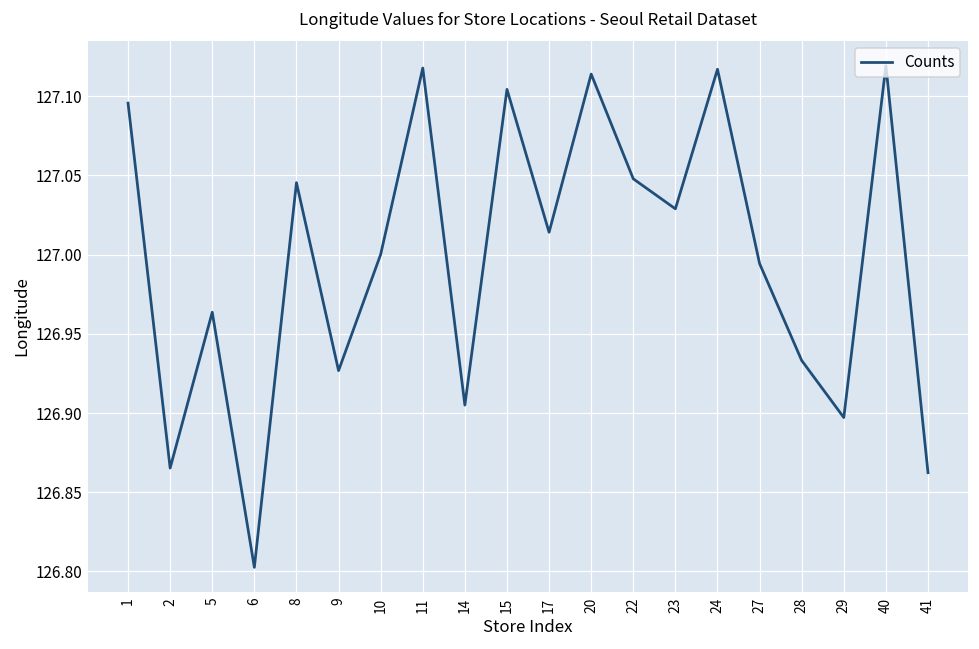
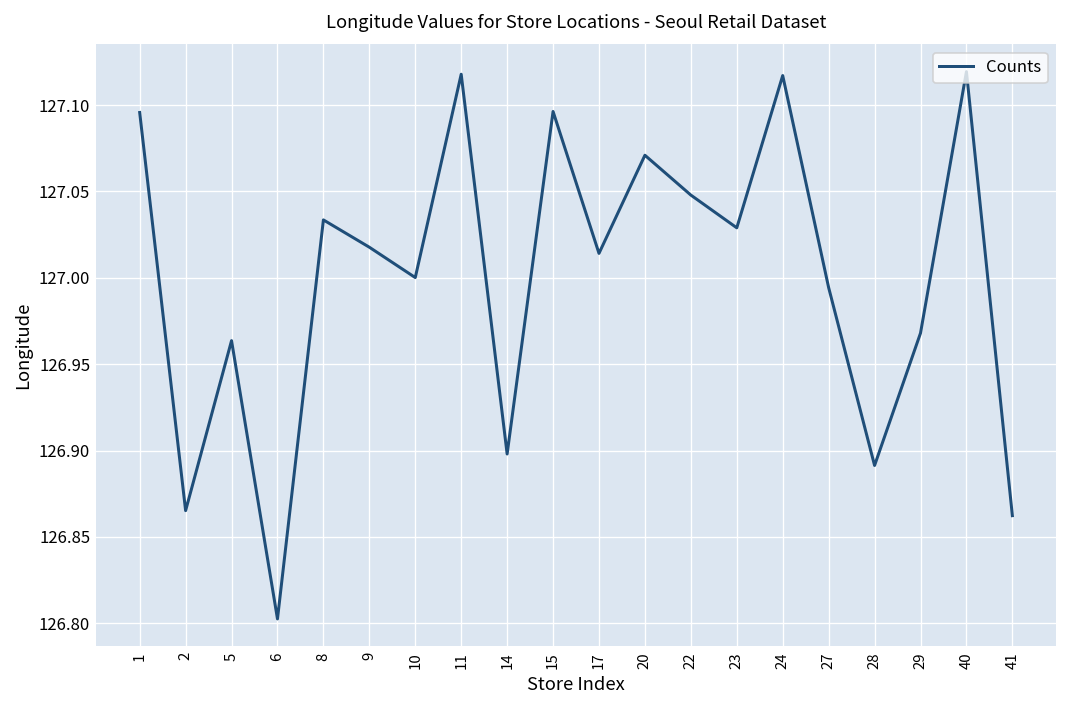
8: 127.045 -> 127.034
9: 126.927 -> 127.018
14: 126.905 -> 126.898
15: 127.104 -> 127.096
20: 127.114 -> 127.071
28: 126.933 -> 126.891
29: 126.897 -> 126.968
